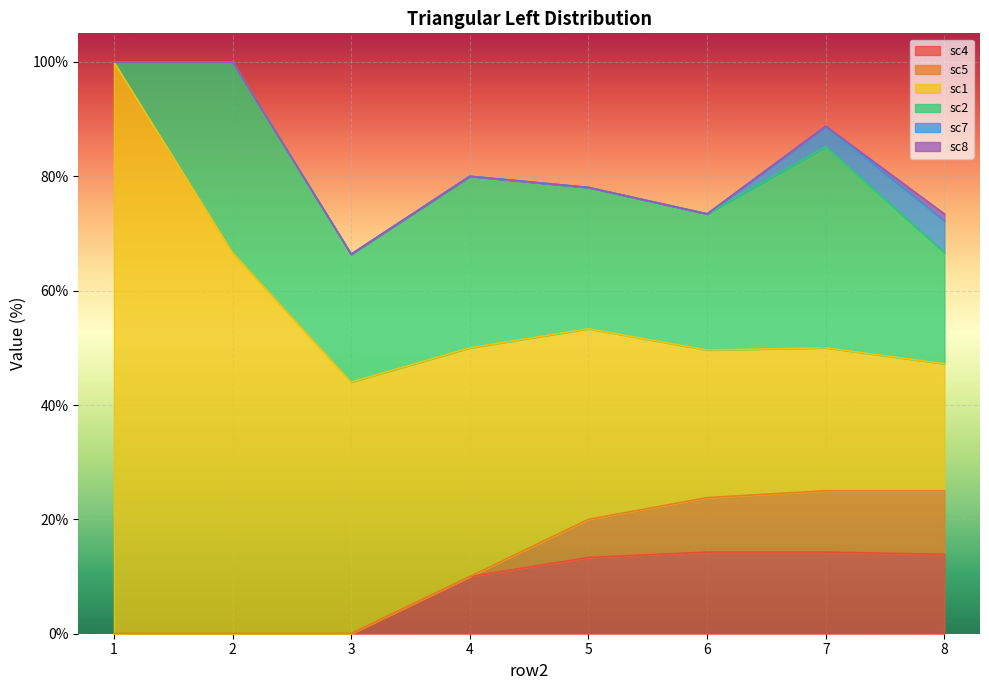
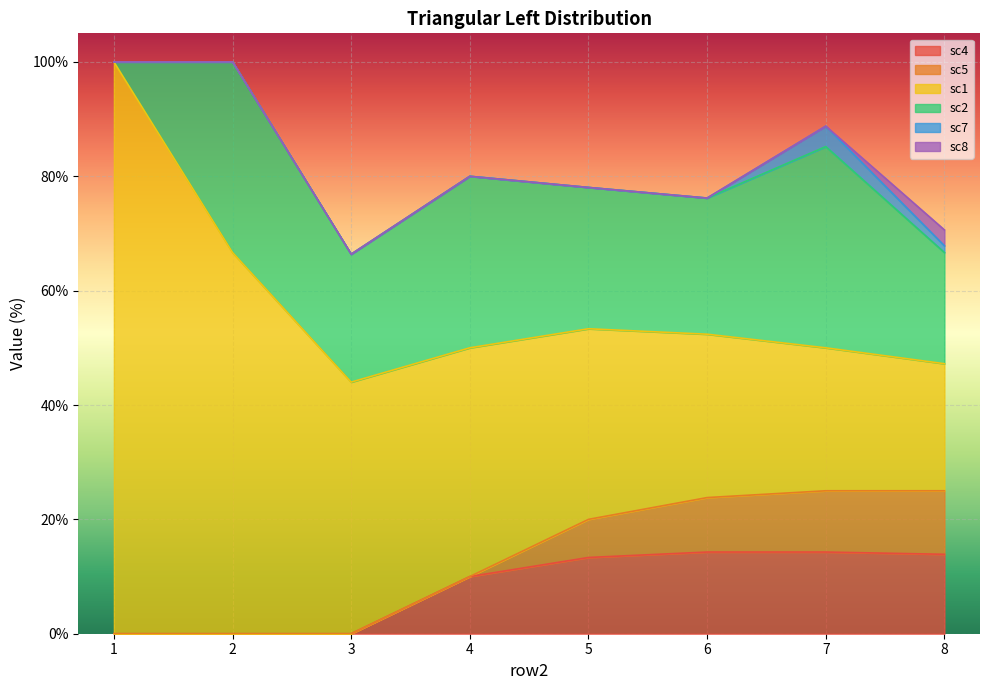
sc1, 6: 26% -> 29%
sc7, 8: 6% -> 1%
sc8, 8: 1% -> 3%
